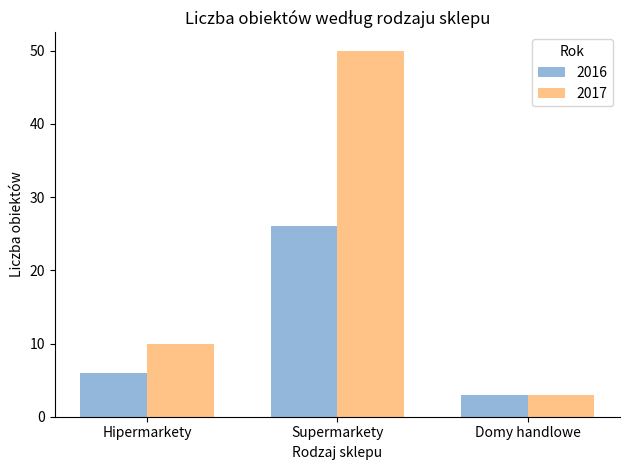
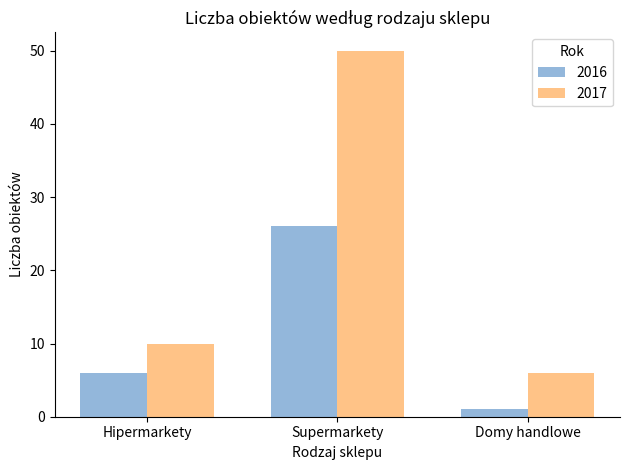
2016, Domy handlowe: 3 -> 1
2017, Domy handlowe: 3 -> 6
